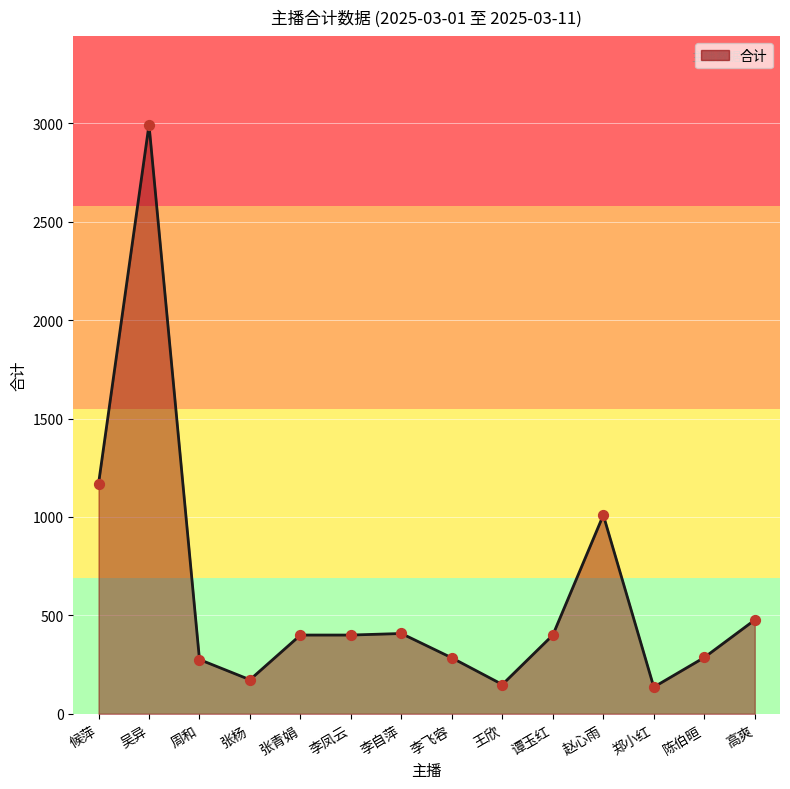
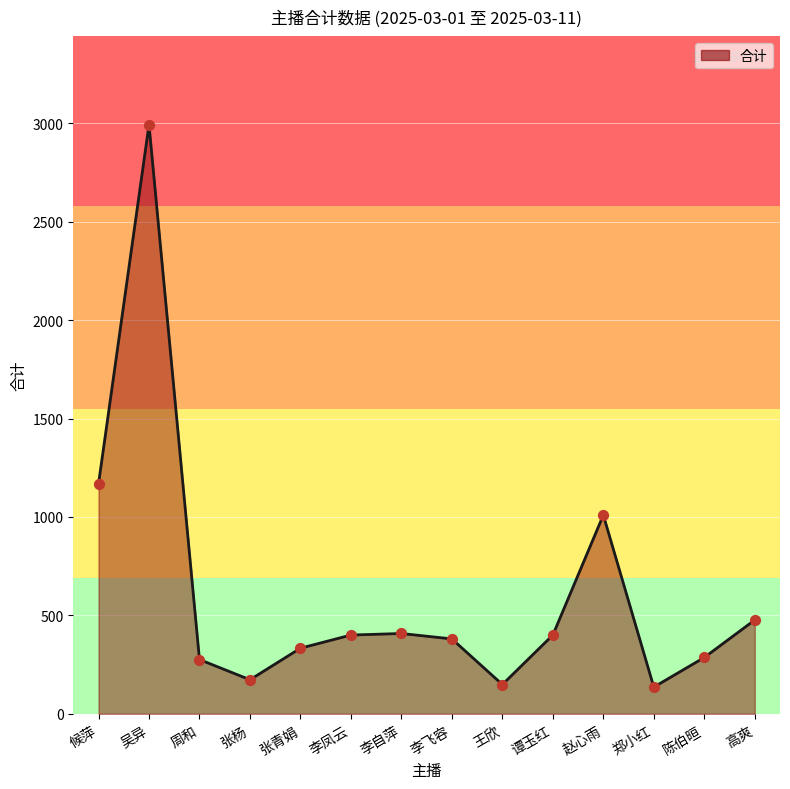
张青娟: 400 -> 330
李飞容: 280 -> 380
